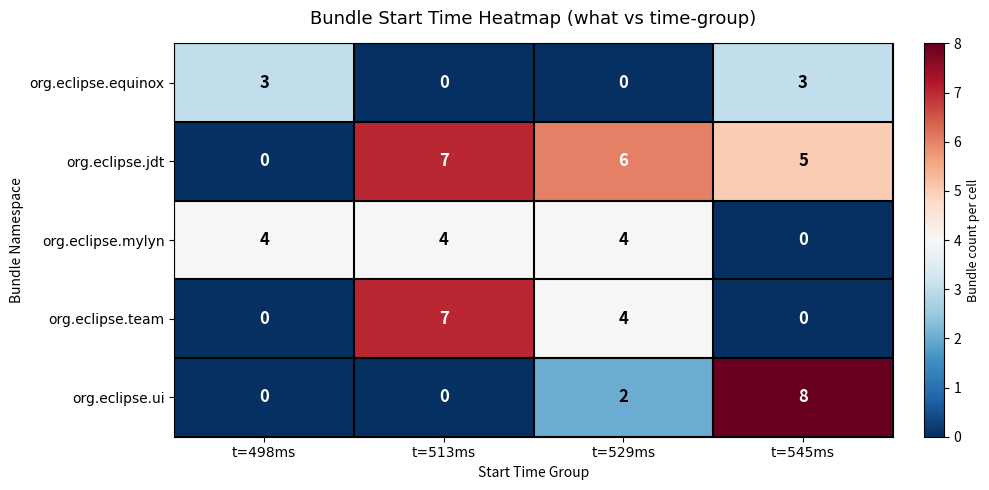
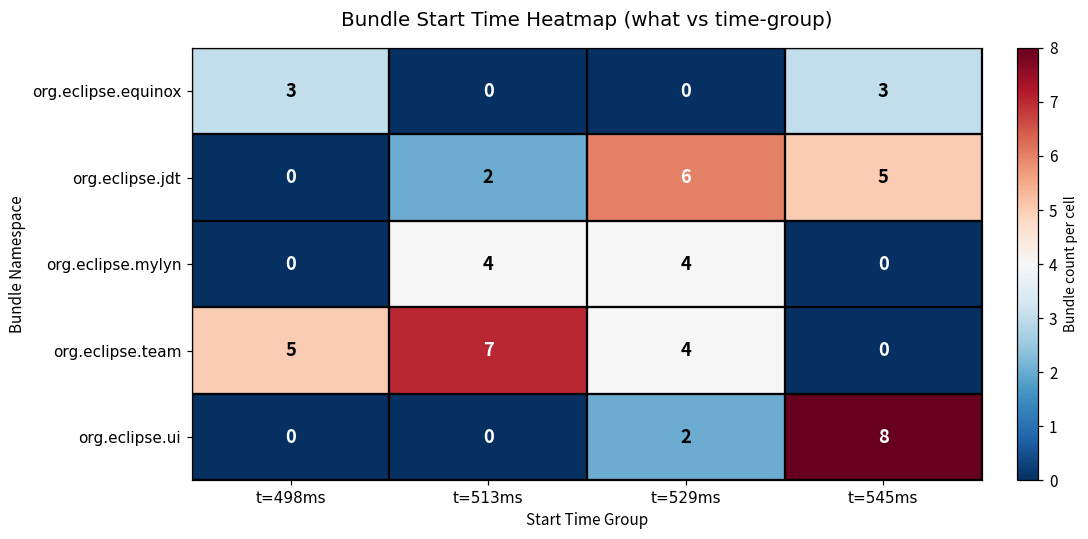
org.eclipse.jdt, t=513ms: 7 -> 2
org.eclipse.mylyn, t=498ms: 4 -> 0
org.eclipse.team, t=498ms: 0 -> 5
